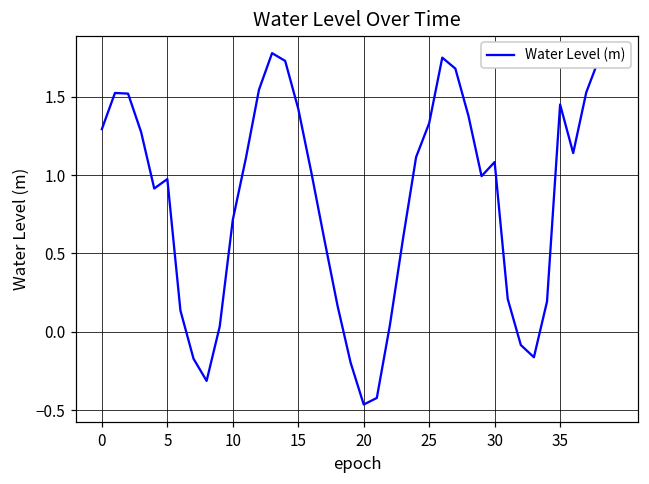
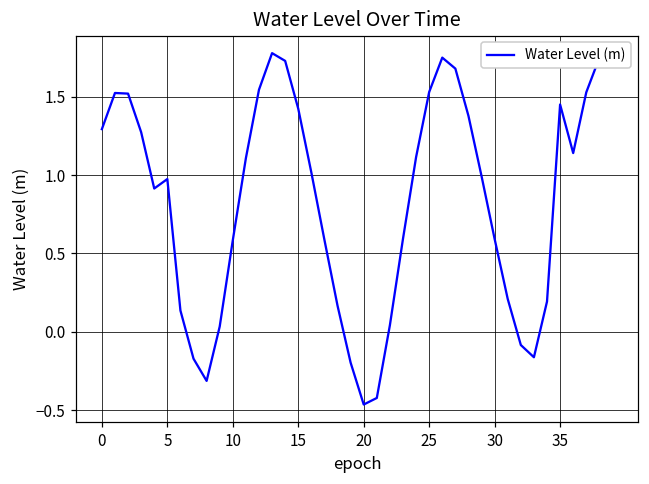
10: 0.71 -> 0.58
25: 1.33 -> 1.53
30: 1.08 -> 0.59
